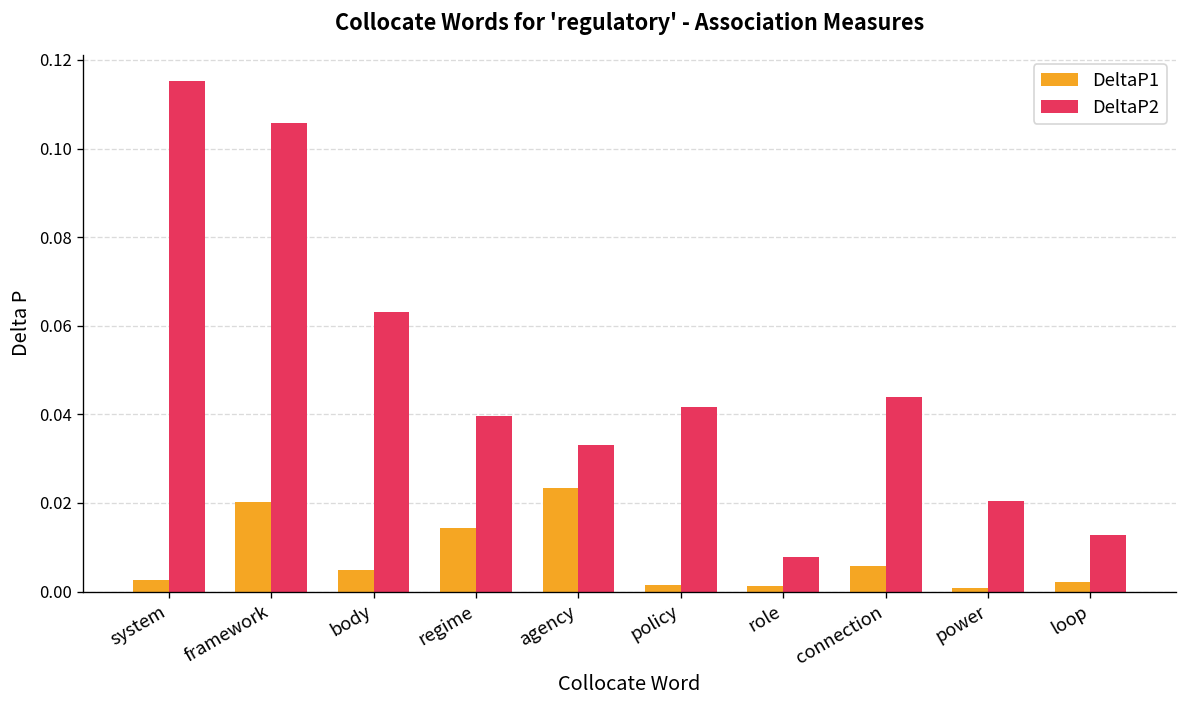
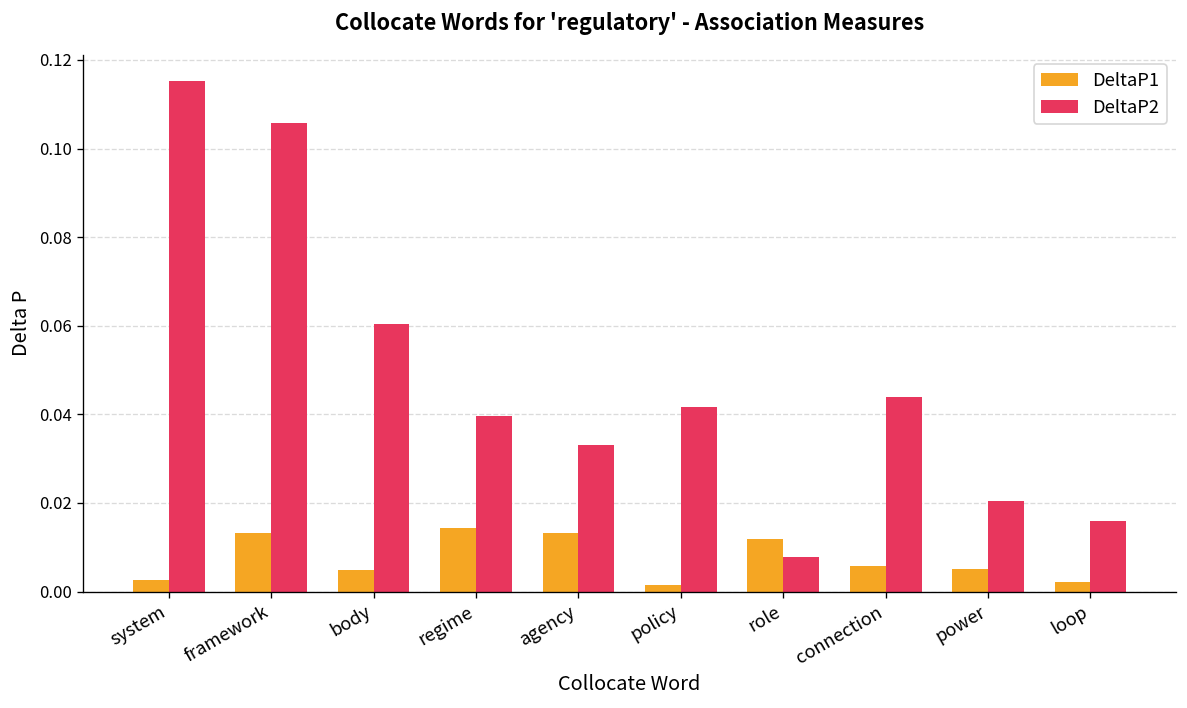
DeltaP1, framework: 0.020 -> 0.013
DeltaP2, body: 0.063 -> 0.060
DeltaP1, agency: 0.023 -> 0.013
DeltaP1, role: 0.001 -> 0.012
DeltaP1, power: 0.001 -> 0.005
DeltaP2, loop: 0.013 -> 0.016
